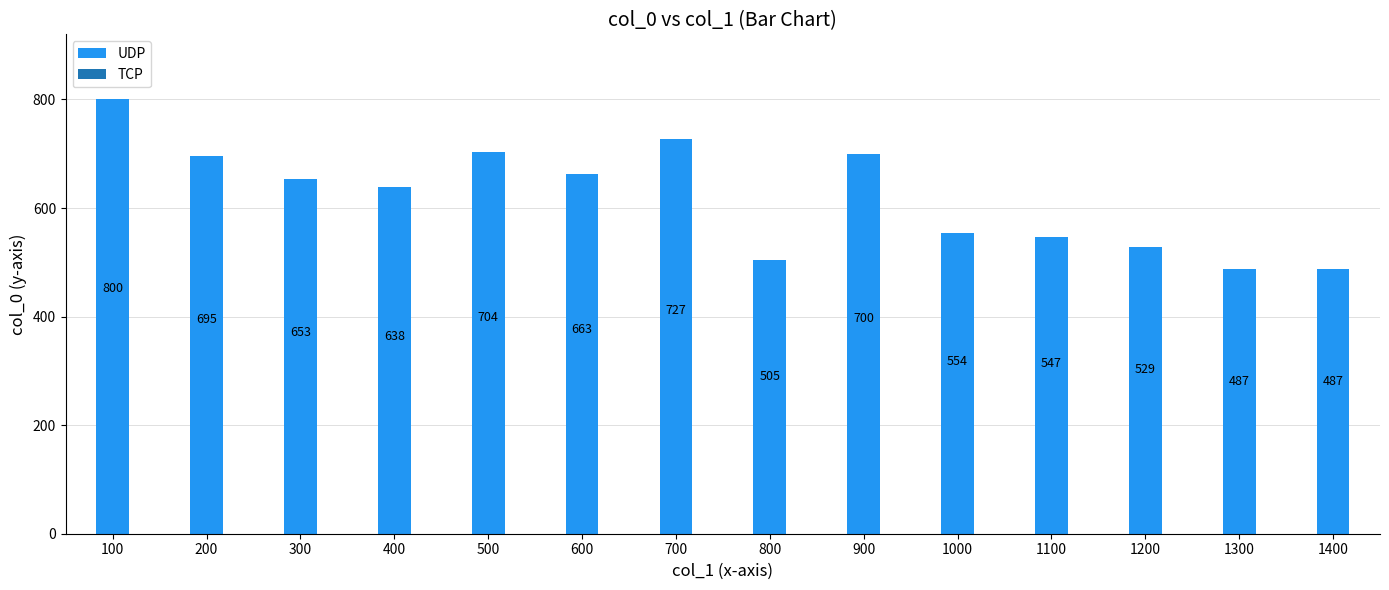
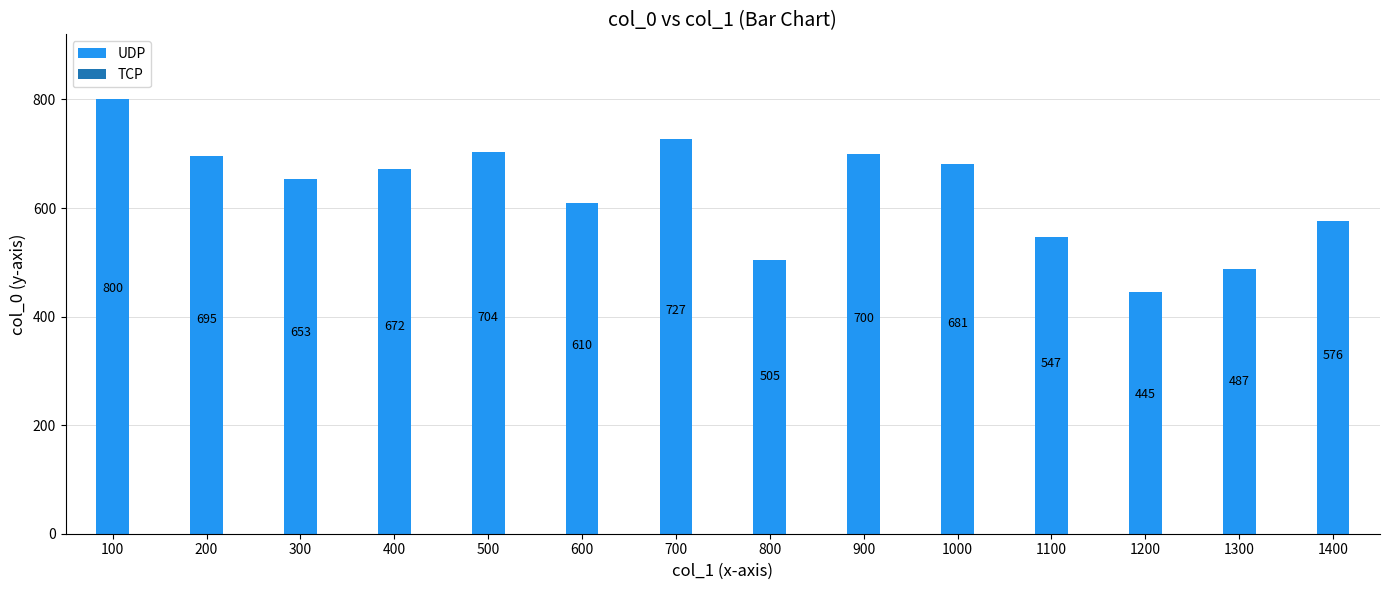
400: 638 -> 672
600: 663 -> 610
1000: 554 -> 681
1200: 529 -> 445
1400: 487 -> 576
